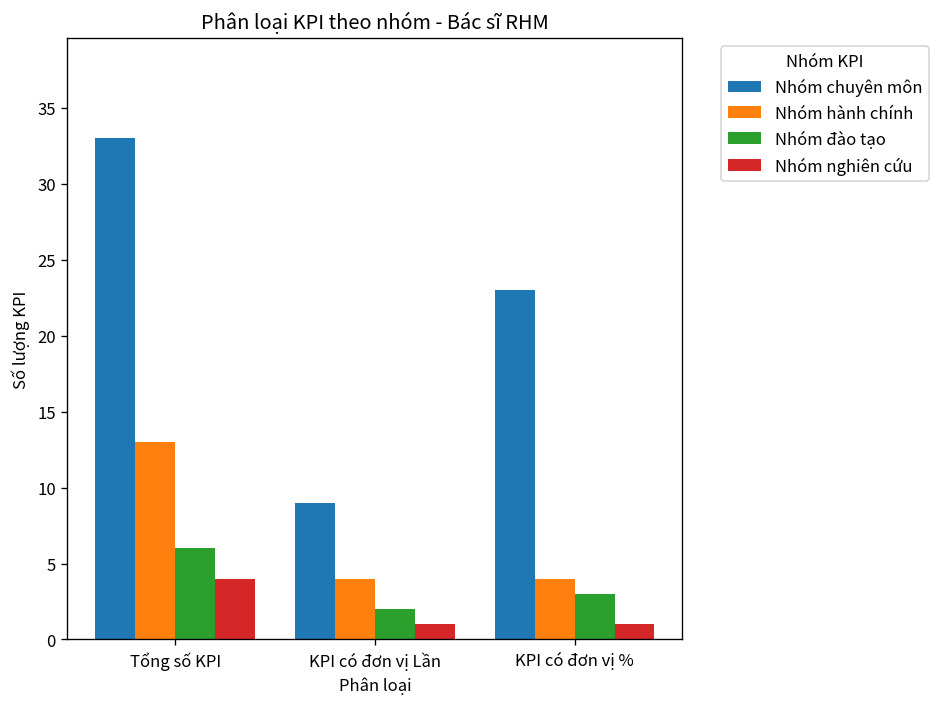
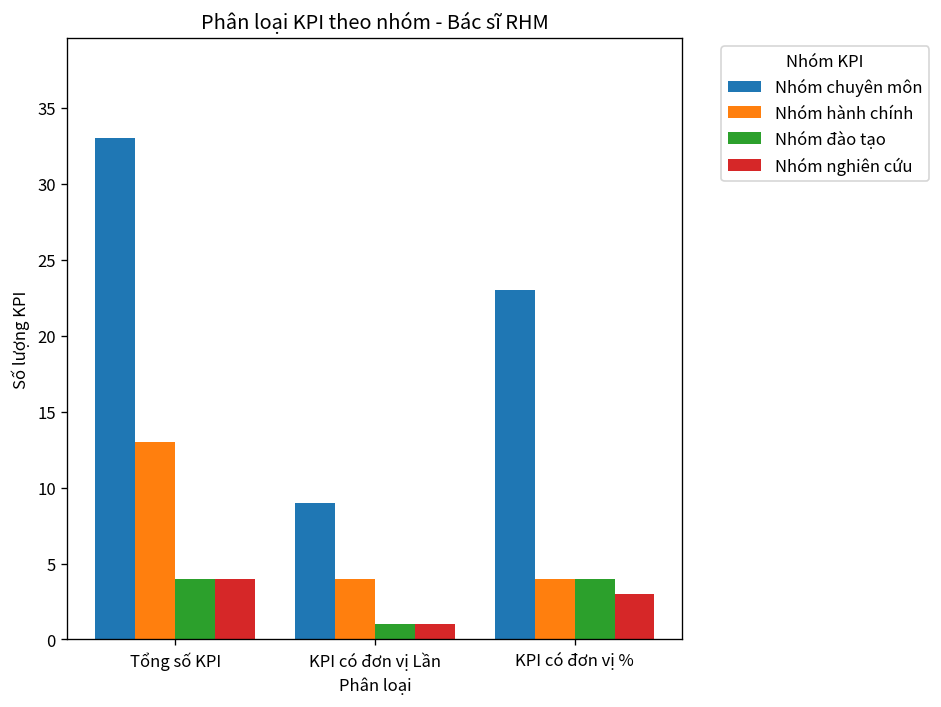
Nhóm đào tạo, Tổng số KPI: 6 -> 4
Nhóm đào tạo, KPI có đơn vị Lần: 2 -> 1
Nhóm đào tạo, KPI có đơn vị %: 3 -> 4
Nhóm nghiên cứu, KPI có đơn vị %: 1 -> 3
